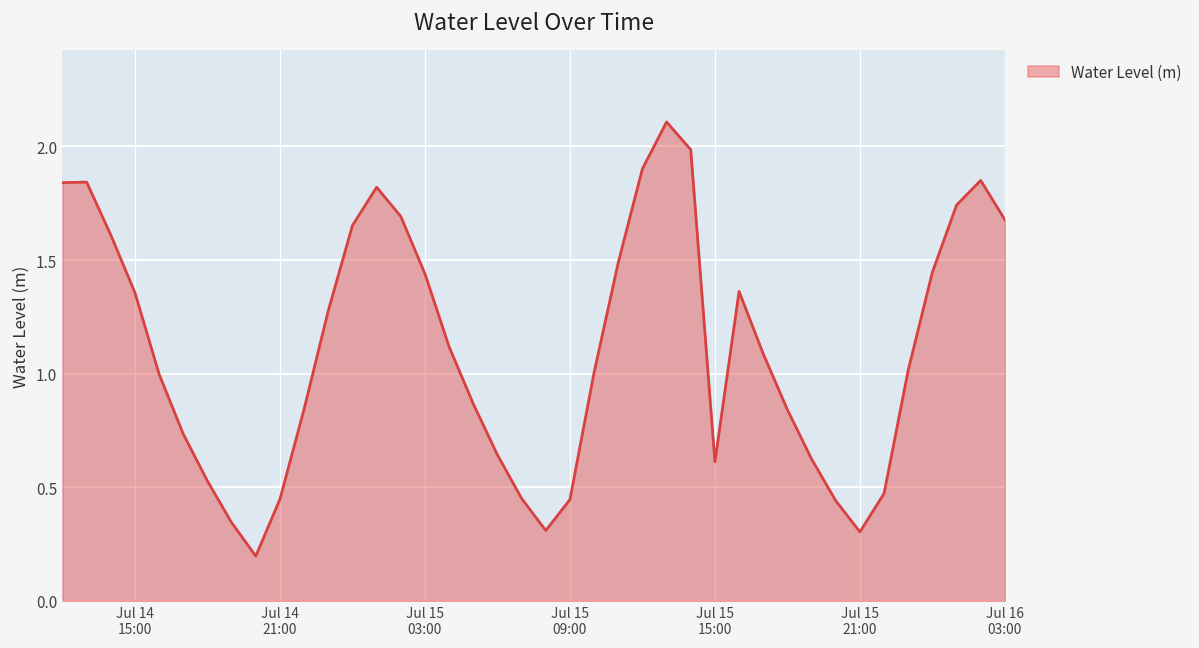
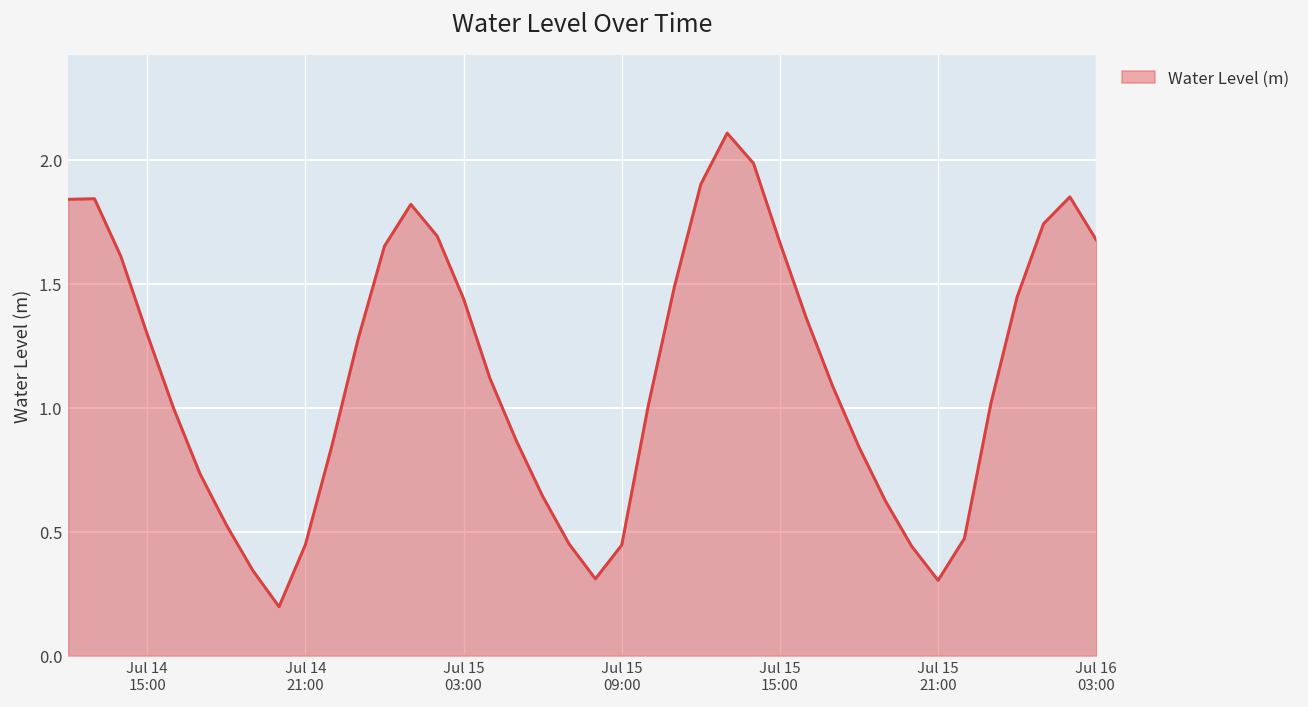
Jul 14 15:00: 1.36 -> 1.30
Jul 15 15:00: 0.61 -> 1.67
